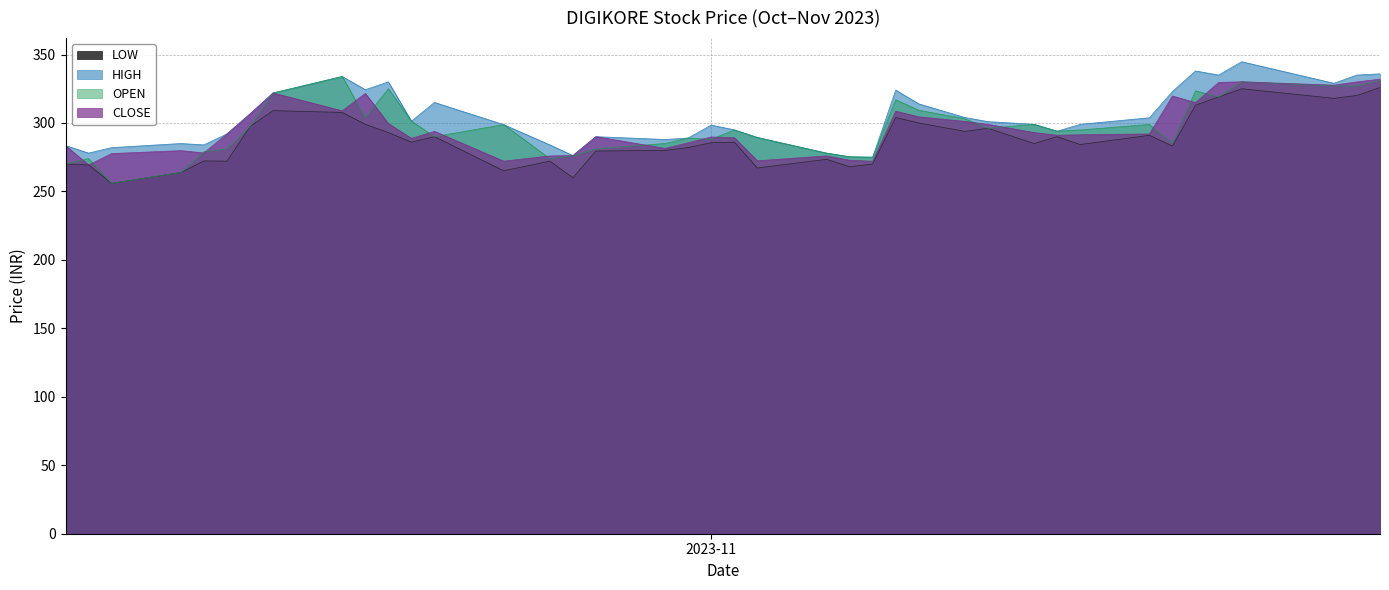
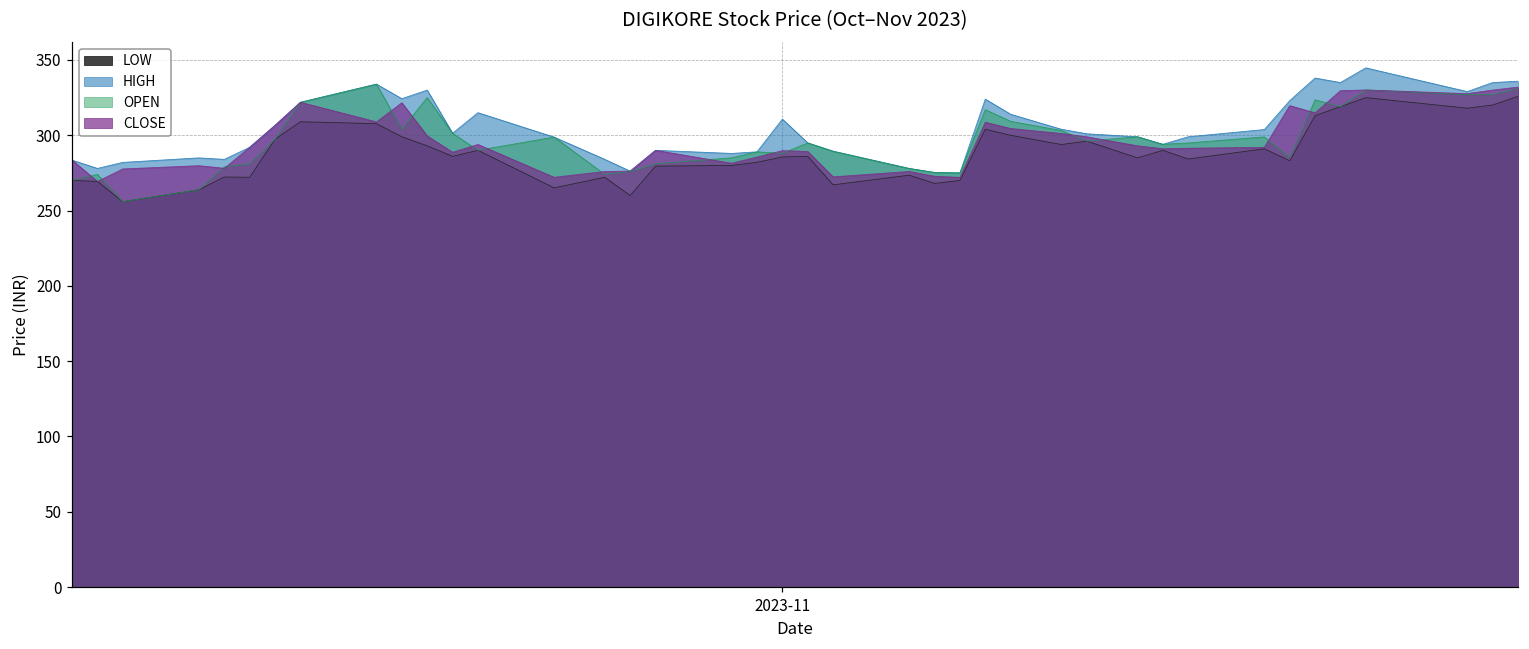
HIGH, 2023-11: 298 -> 311
